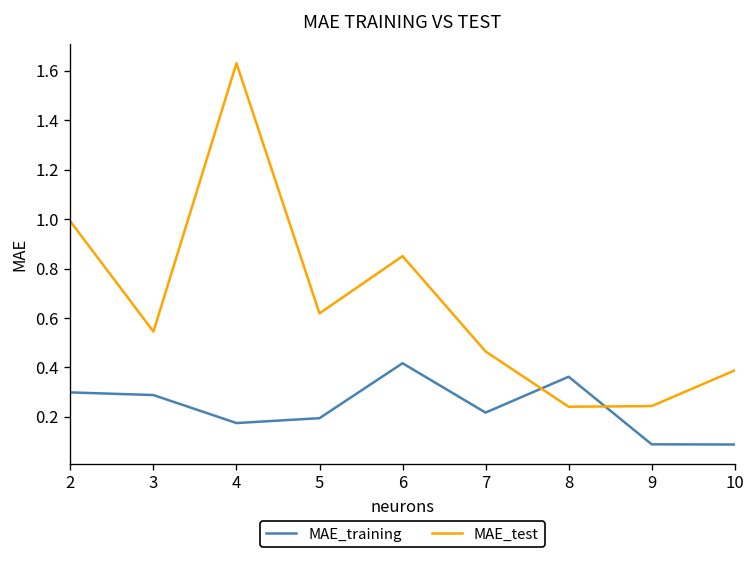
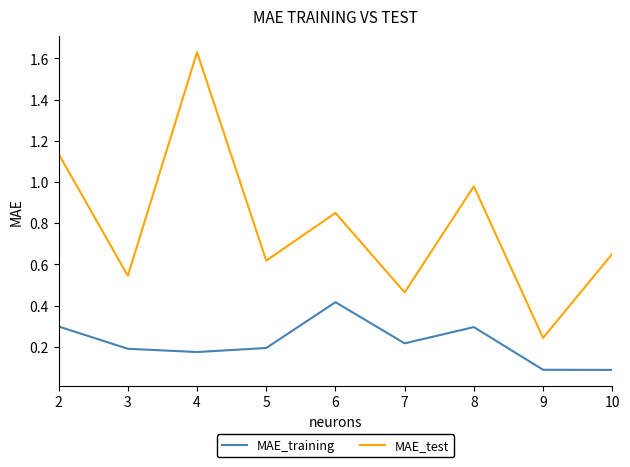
MAE_test, 2: 0.99 -> 1.14
MAE_training, 3: 0.29 -> 0.19
MAE_training, 8: 0.36 -> 0.30
MAE_test, 8: 0.24 -> 0.98
MAE_test, 10: 0.39 -> 0.65
